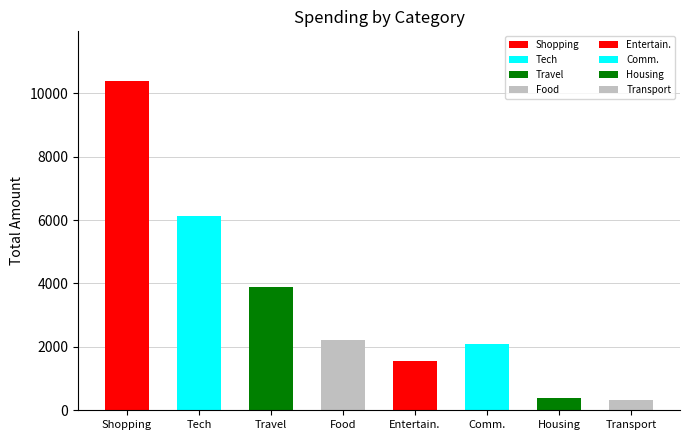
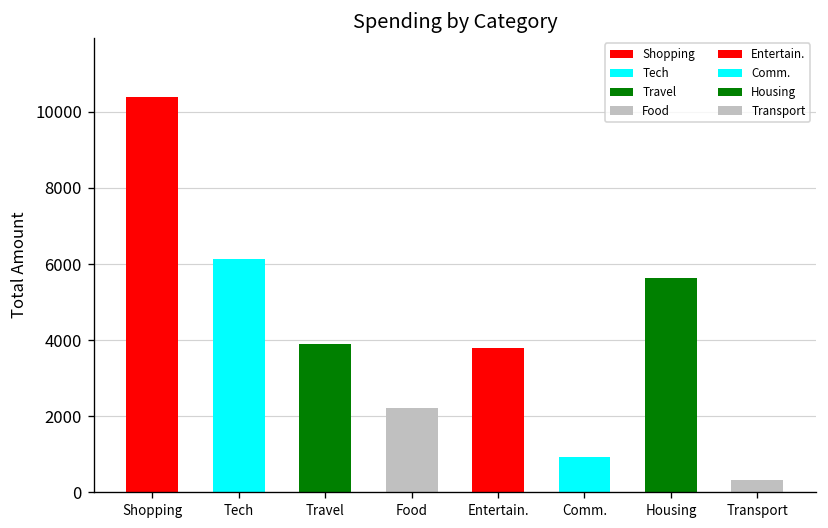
Entertain.: 1500 -> 3800
Comm.: 2100 -> 900
Housing: 400 -> 5600
